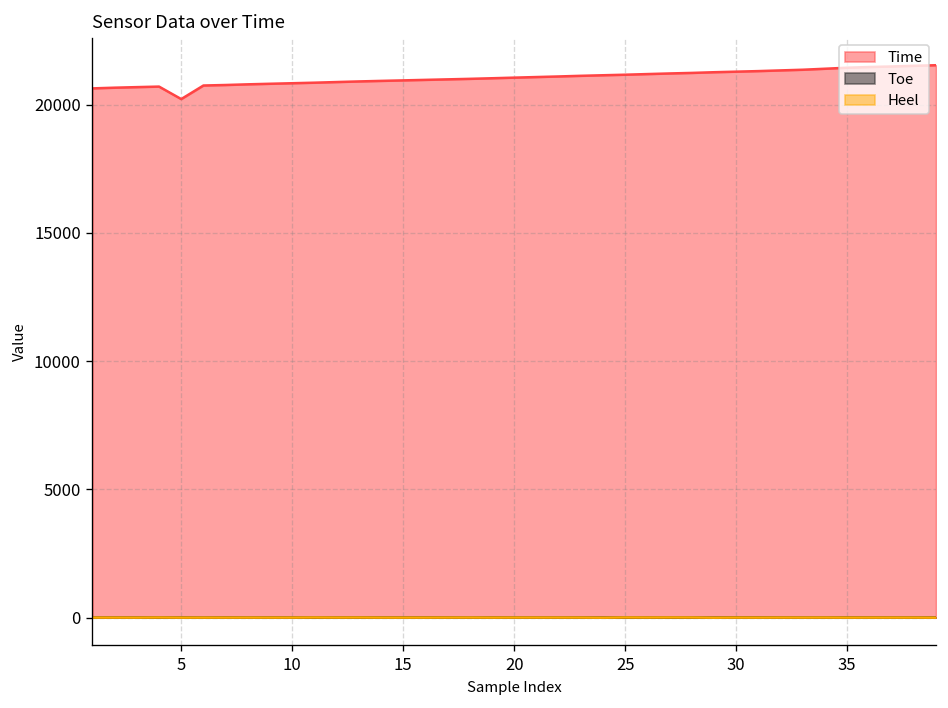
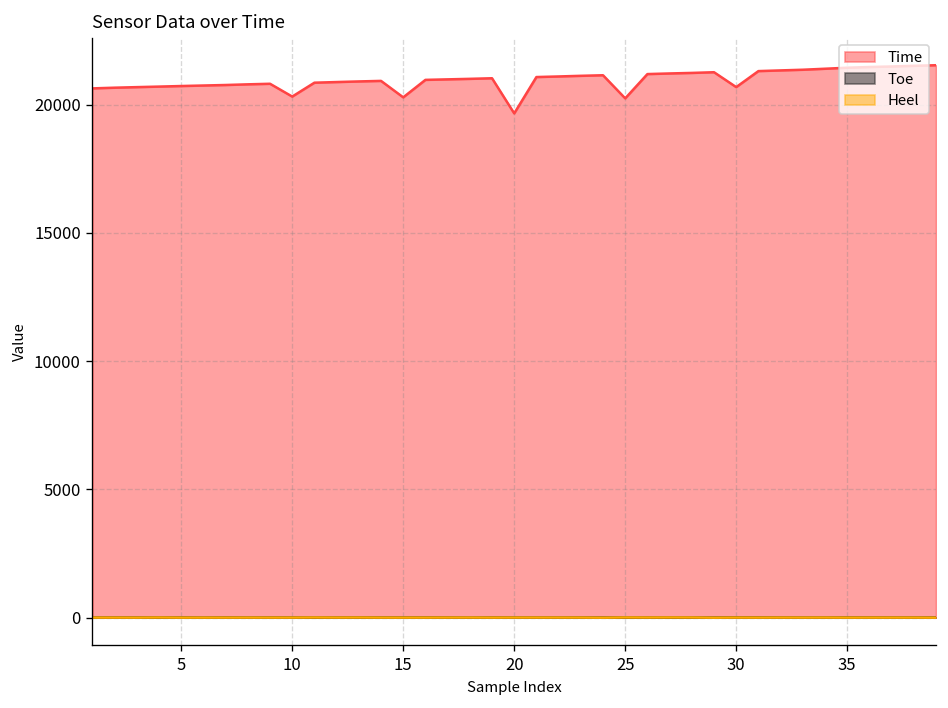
Time, 5: 20200 -> 20700
Time, 10: 20800 -> 20300
Time, 15: 20900 -> 20300
Time, 20: 21100 -> 19700
Time, 25: 21200 -> 20200
Time, 30: 21300 -> 20700
